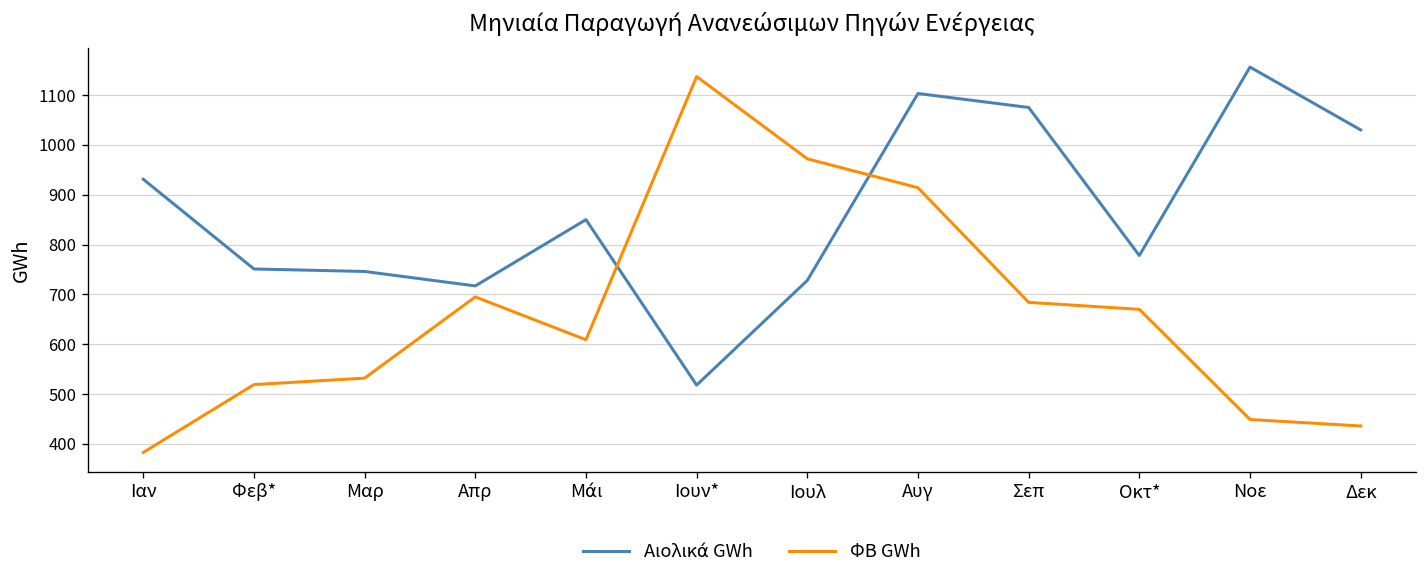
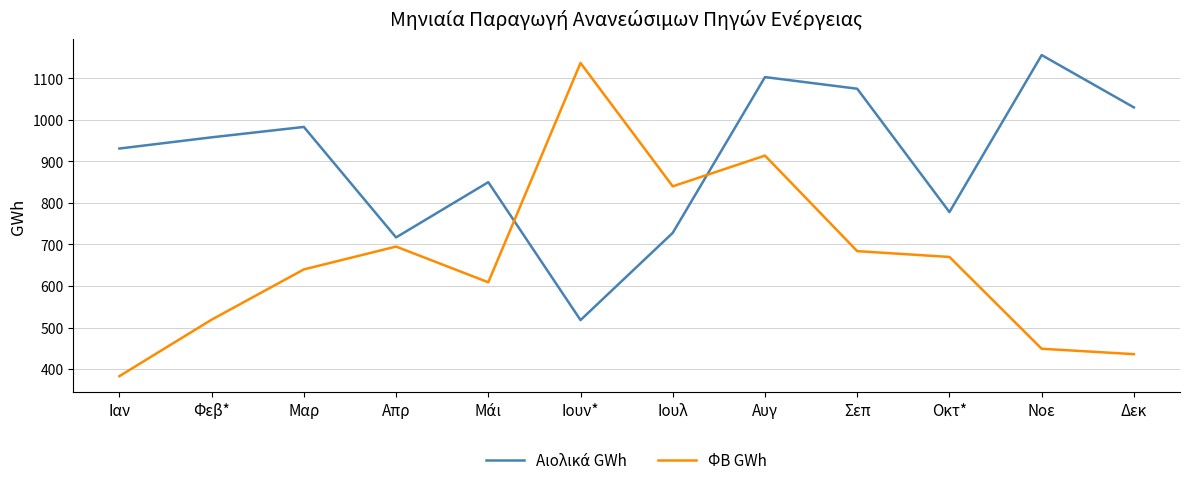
Αιολικά GWh, Φεβ*: 750 -> 960
Αιολικά GWh, Μαρ: 750 -> 980
ΦΒ GWh, Μαρ: 530 -> 640
ΦΒ GWh, Ιουλ: 970 -> 840
